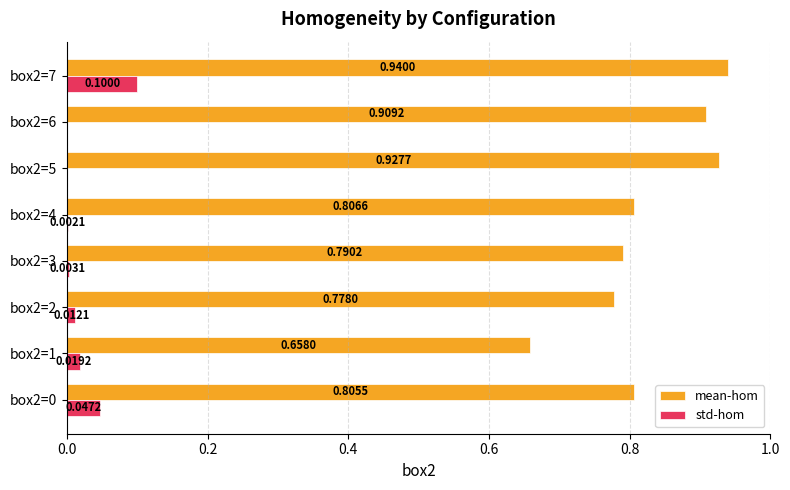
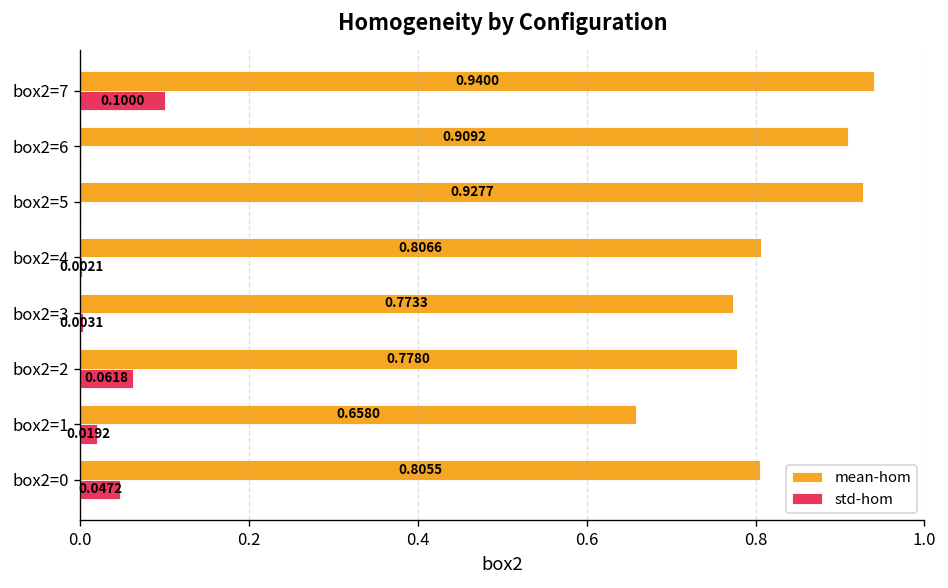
mean-hom, box2=3: 0.7902 -> 0.7733
std-hom, box2=2: 0.0121 -> 0.0618
